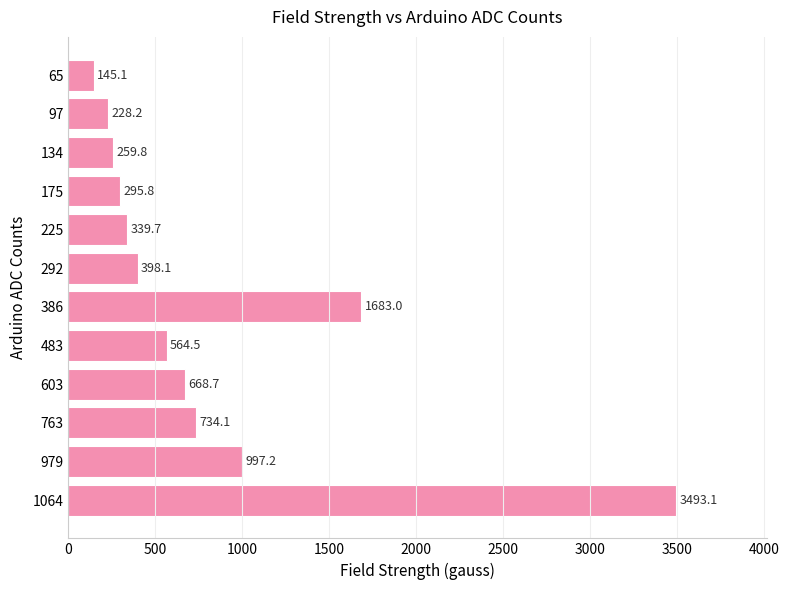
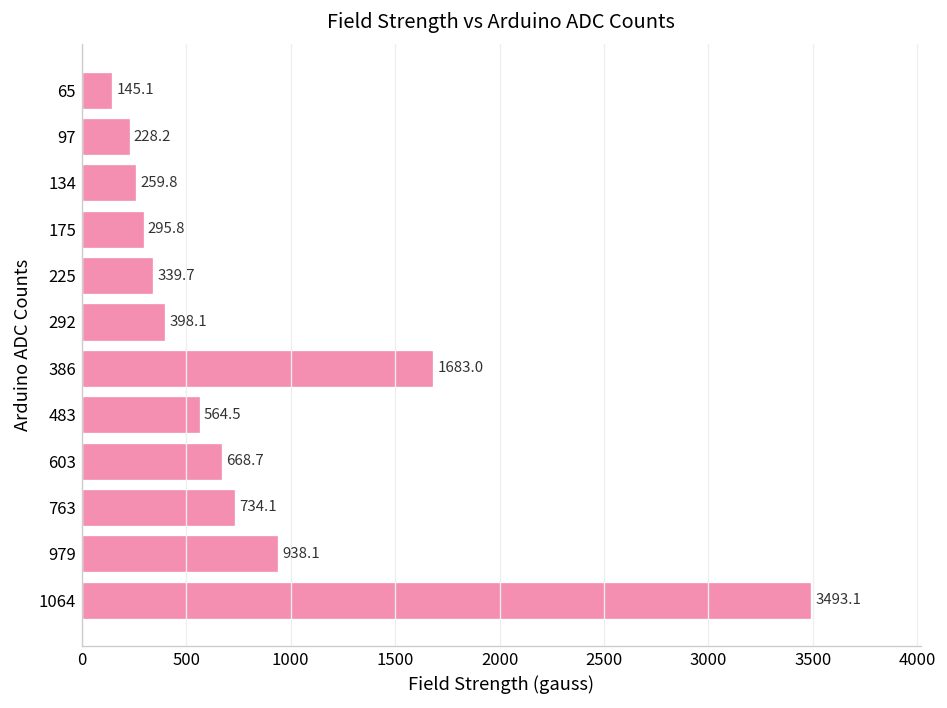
979: 997.2 -> 938.1
